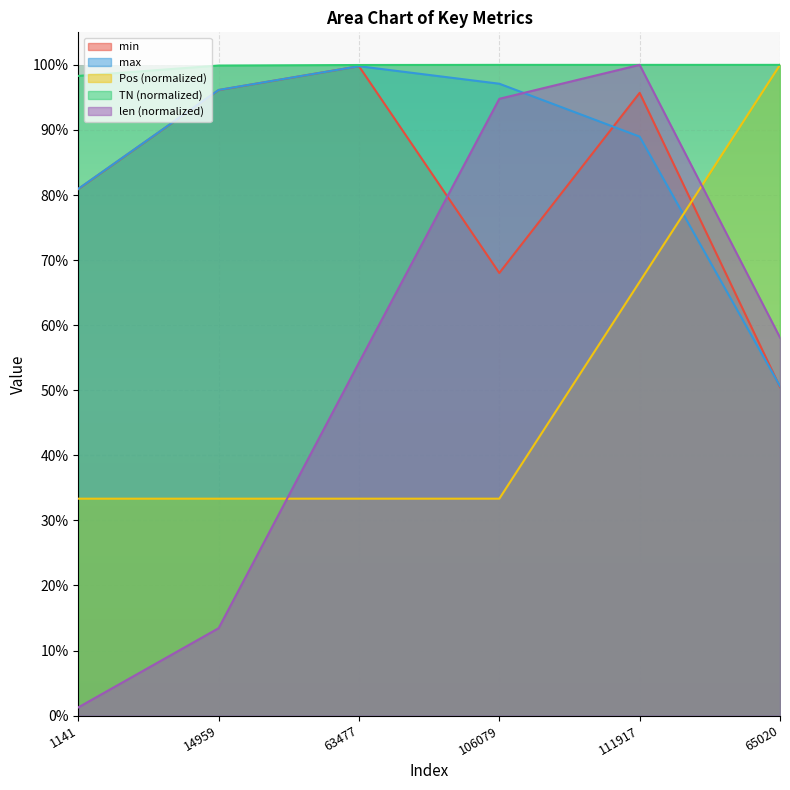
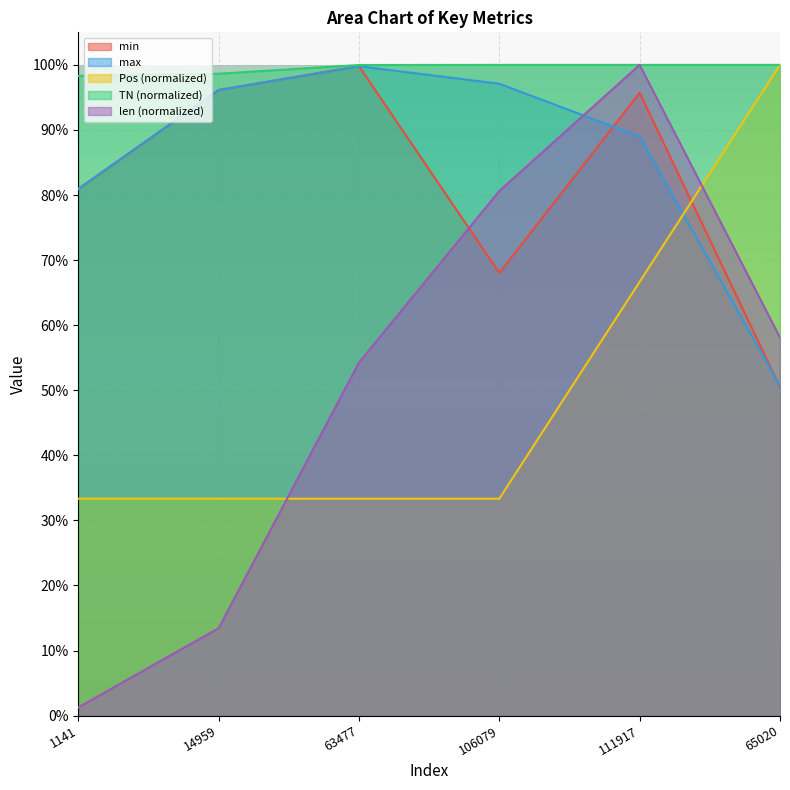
TN (normalized), 14959: 100% -> 99%
len (normalized), 106079: 95% -> 81%
